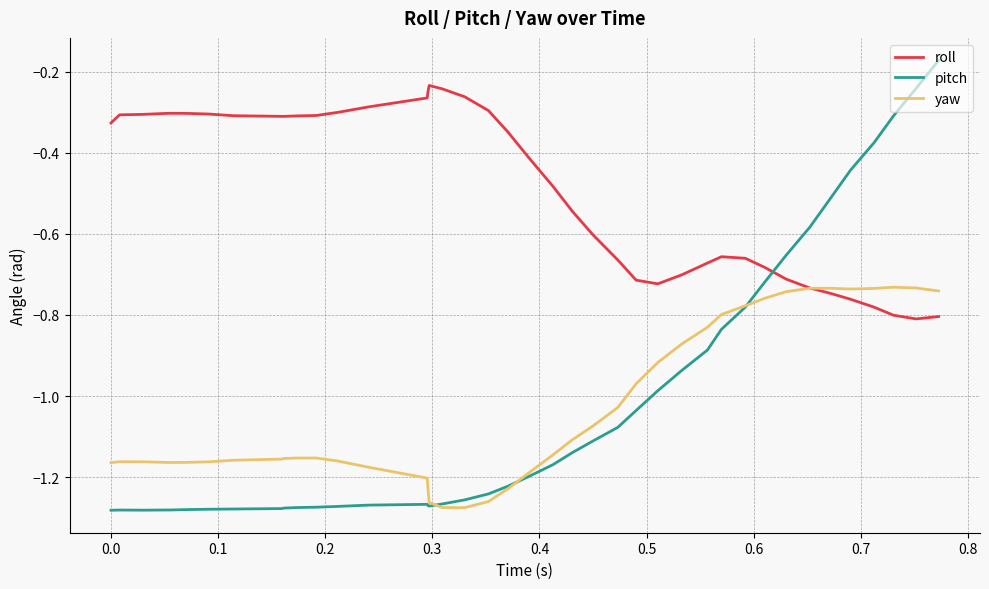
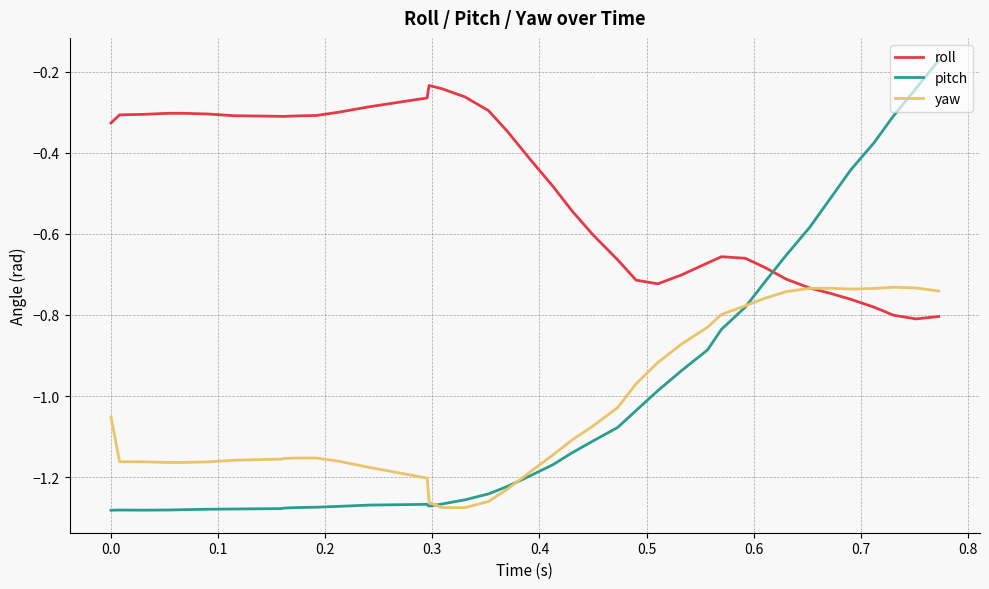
yaw, 0.0: -1.16 -> -1.05
